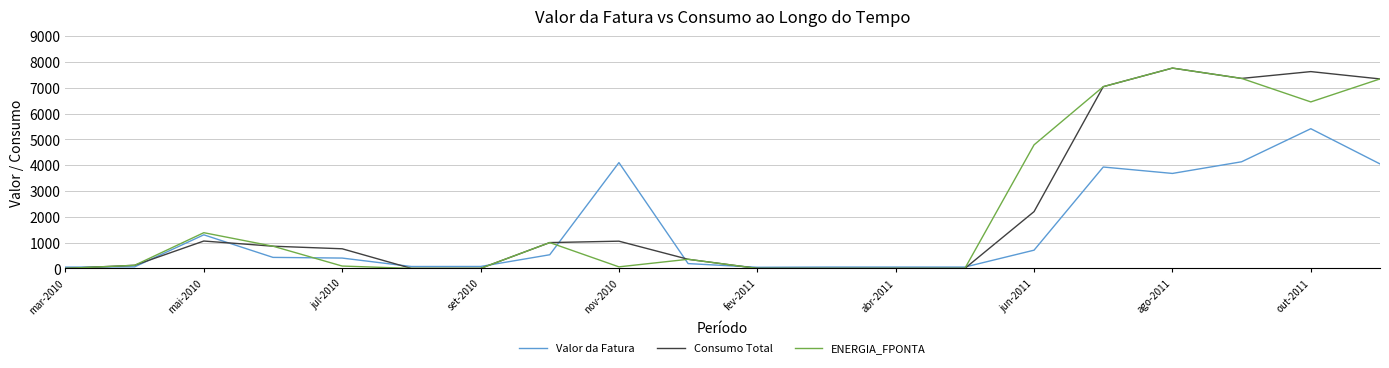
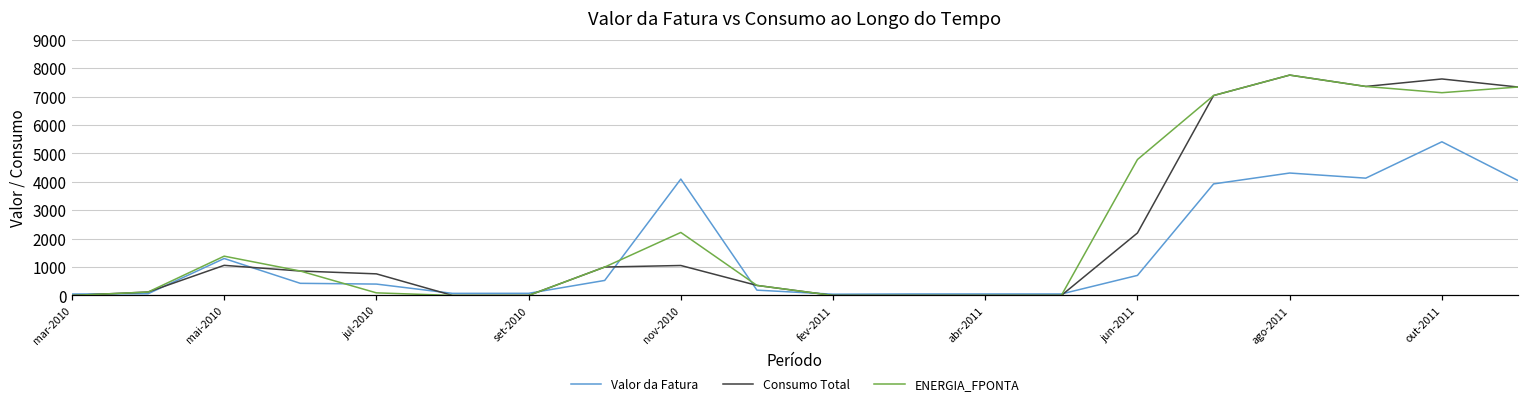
ENERGIA_FPONTA, nov-2010: 100 -> 2200
Valor da Fatura, ago-2011: 3700 -> 4300
ENERGIA_FPONTA, out-2011: 6400 -> 7100
